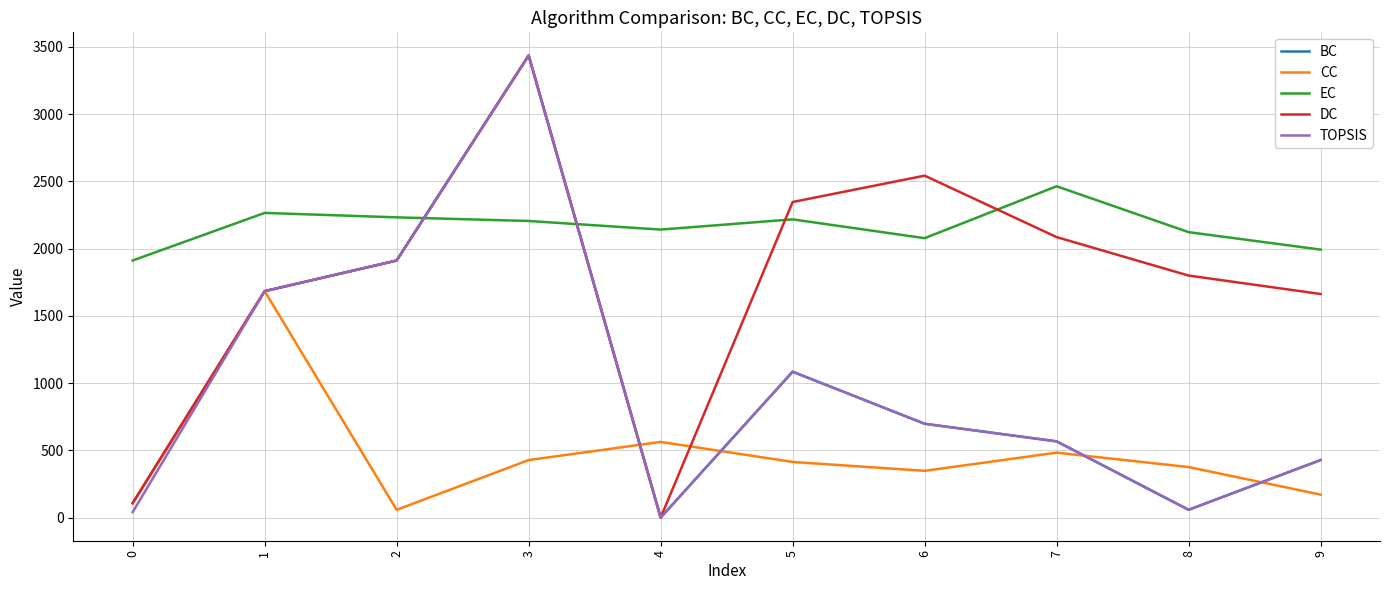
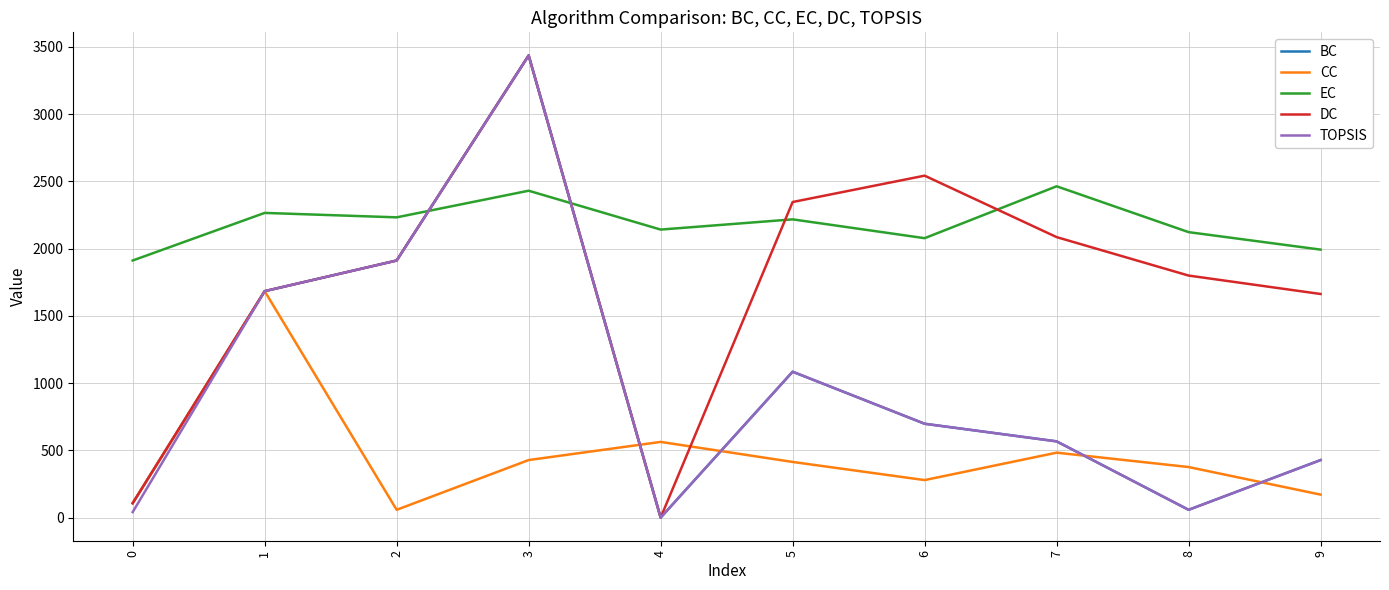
EC, 3: 2210 -> 2430
CC, 6: 350 -> 280
